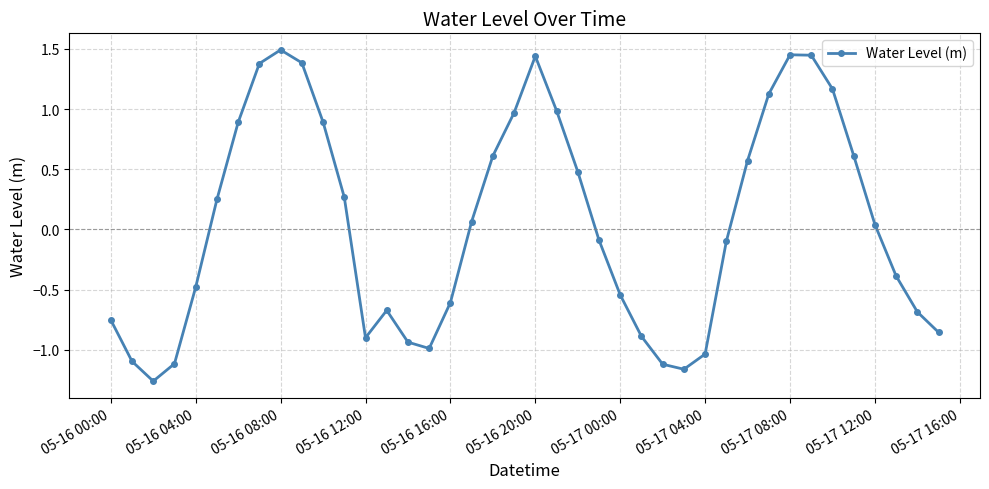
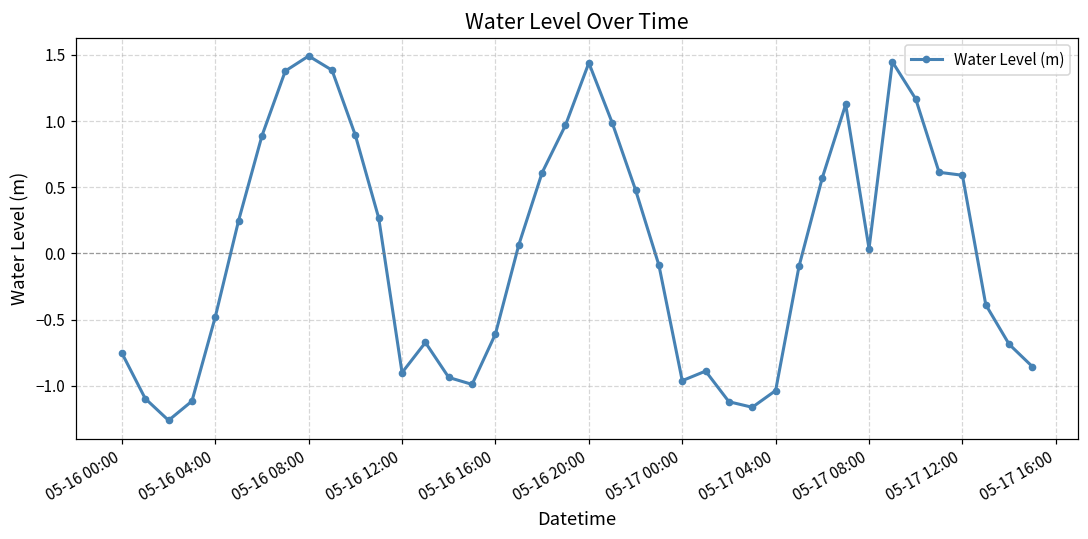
05-17 00:00: -0.54 -> -0.96
05-17 08:00: 1.45 -> 0.04
05-17 12:00: 0.04 -> 0.59
